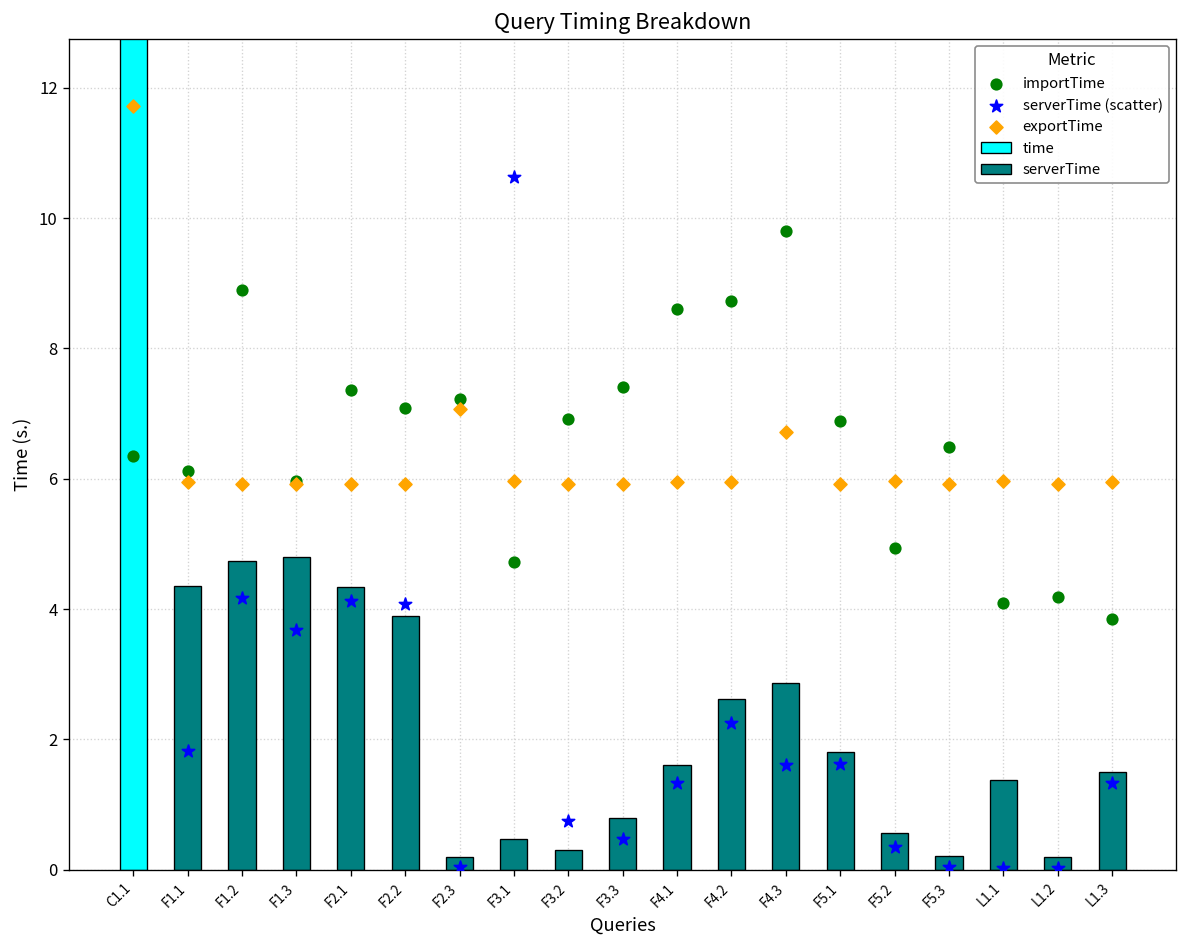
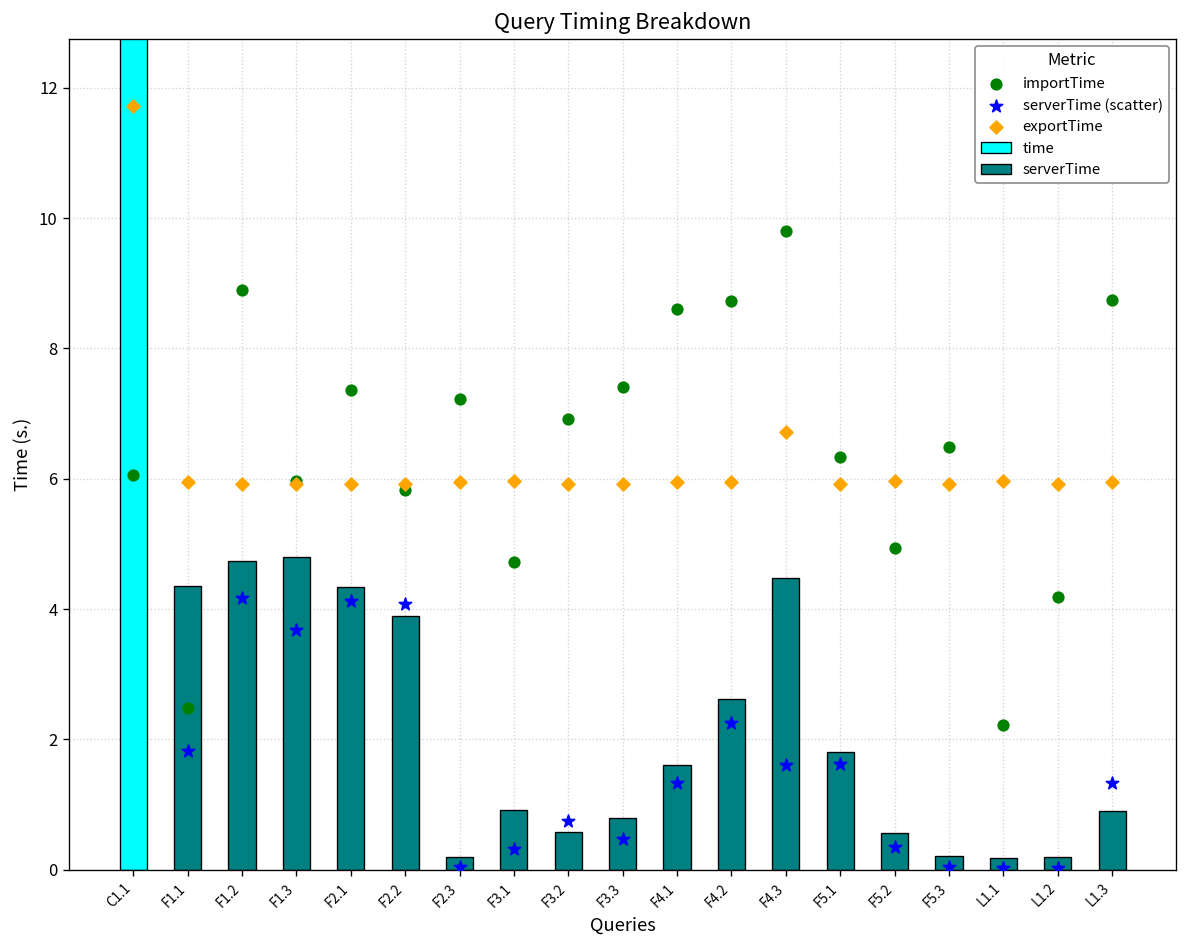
importTime, C1.1: 6.3 -> 6.1
importTime, F1.1: 6.1 -> 2.5
importTime, F2.2: 7.1 -> 5.8
exportTime, F2.3: 7.1 -> 5.9
serverTime, F3.1: 0.5 -> 0.9
serverTime (scatter), F3.1: 10.6 -> 0.3
serverTime, F3.2: 0.3 -> 0.6
serverTime, F4.3: 2.9 -> 4.5
importTime, F5.1: 6.9 -> 6.3
serverTime, L1.1: 1.4 -> 0.2
importTime, L1.1: 4.1 -> 2.2
serverTime, L1.3: 1.5 -> 0.9
importTime, L1.3: 3.8 -> 8.7
